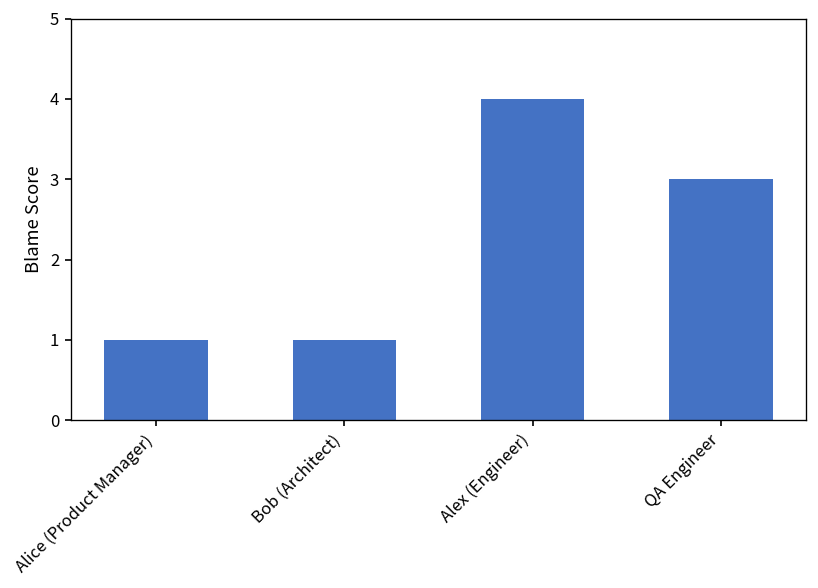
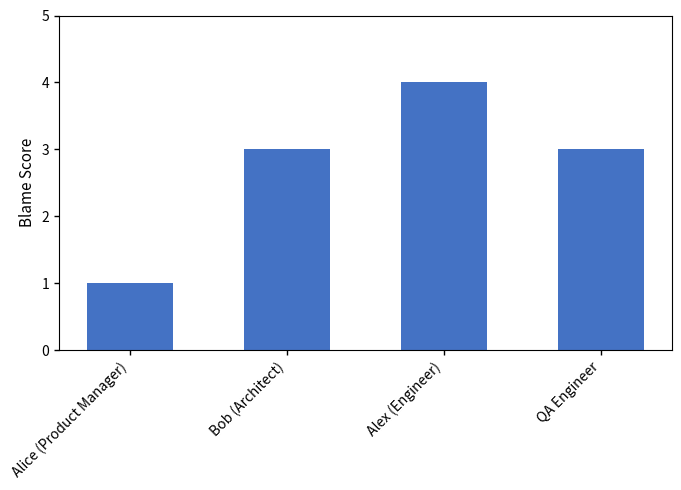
Bob (Architect): 1 -> 3
